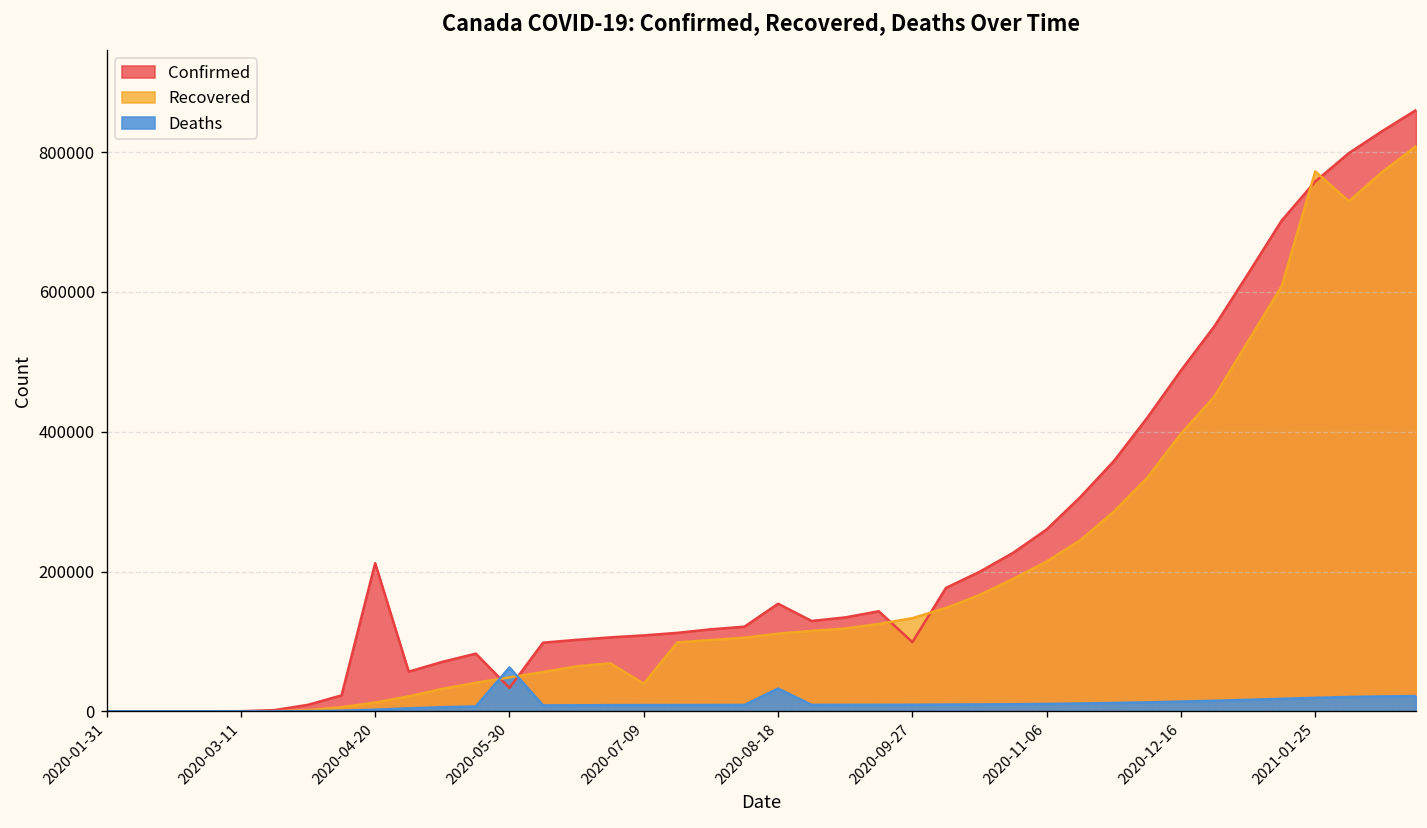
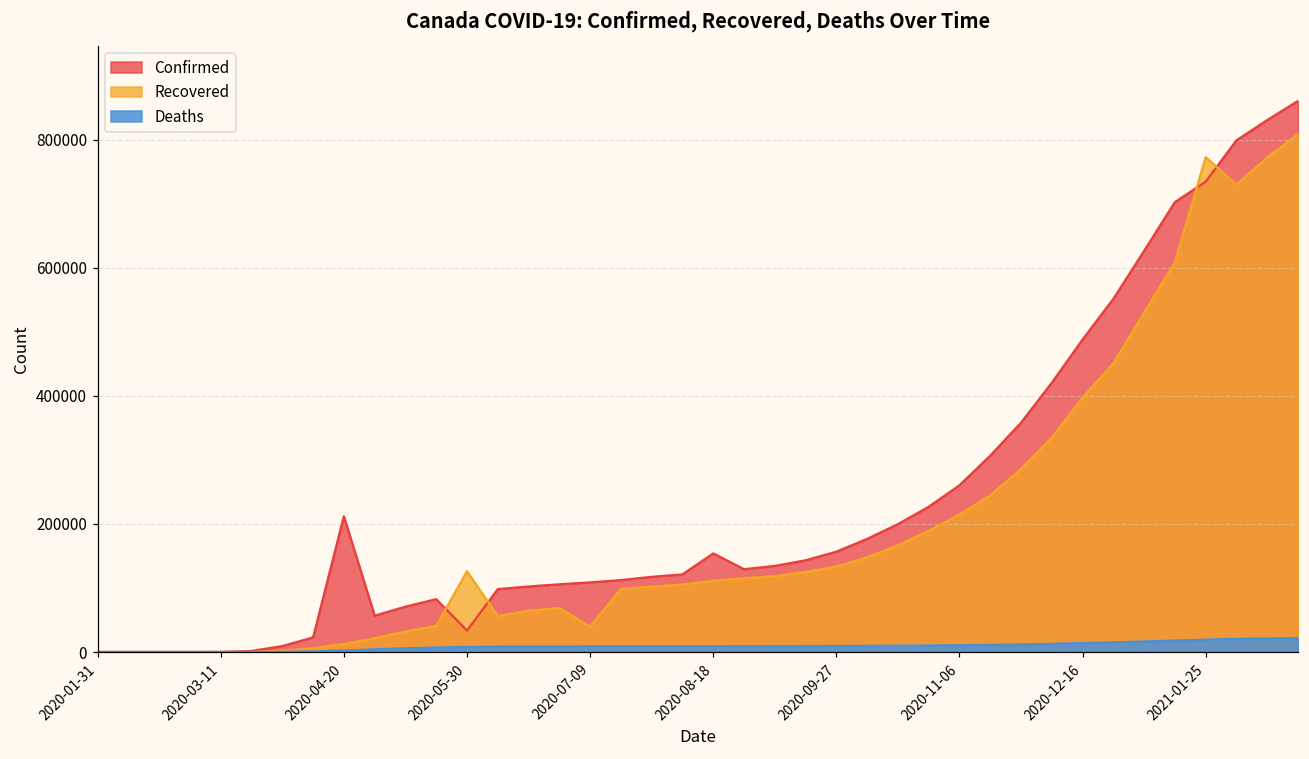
Recovered, 2020-05-30: 50000 -> 130000
Deaths, 2020-05-30: 60000 -> 10000
Deaths, 2020-08-18: 30000 -> 10000
Confirmed, 2020-09-27: 100000 -> 160000
Confirmed, 2021-01-25: 760000 -> 730000
